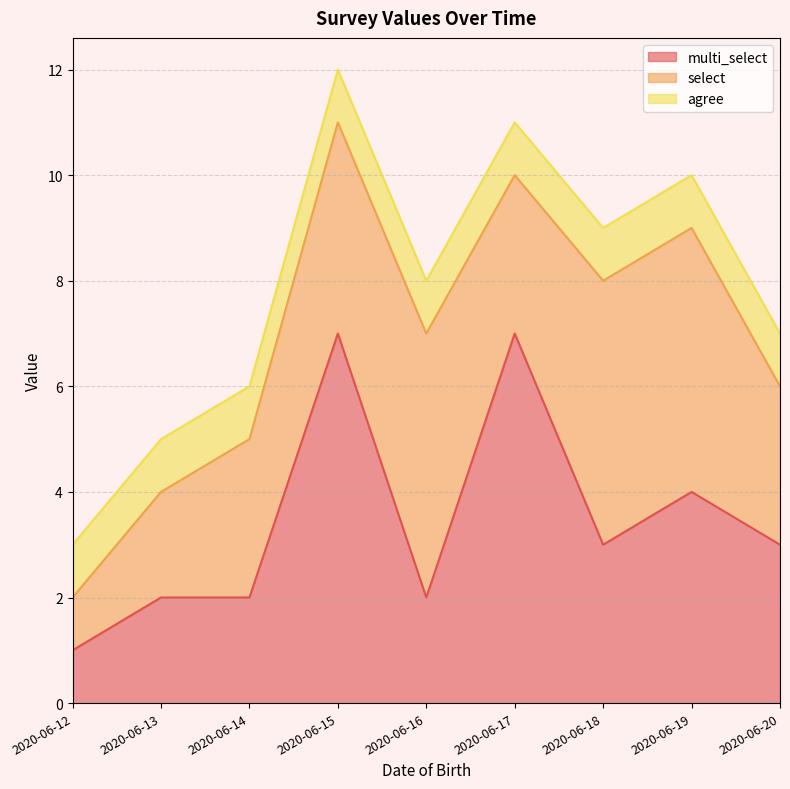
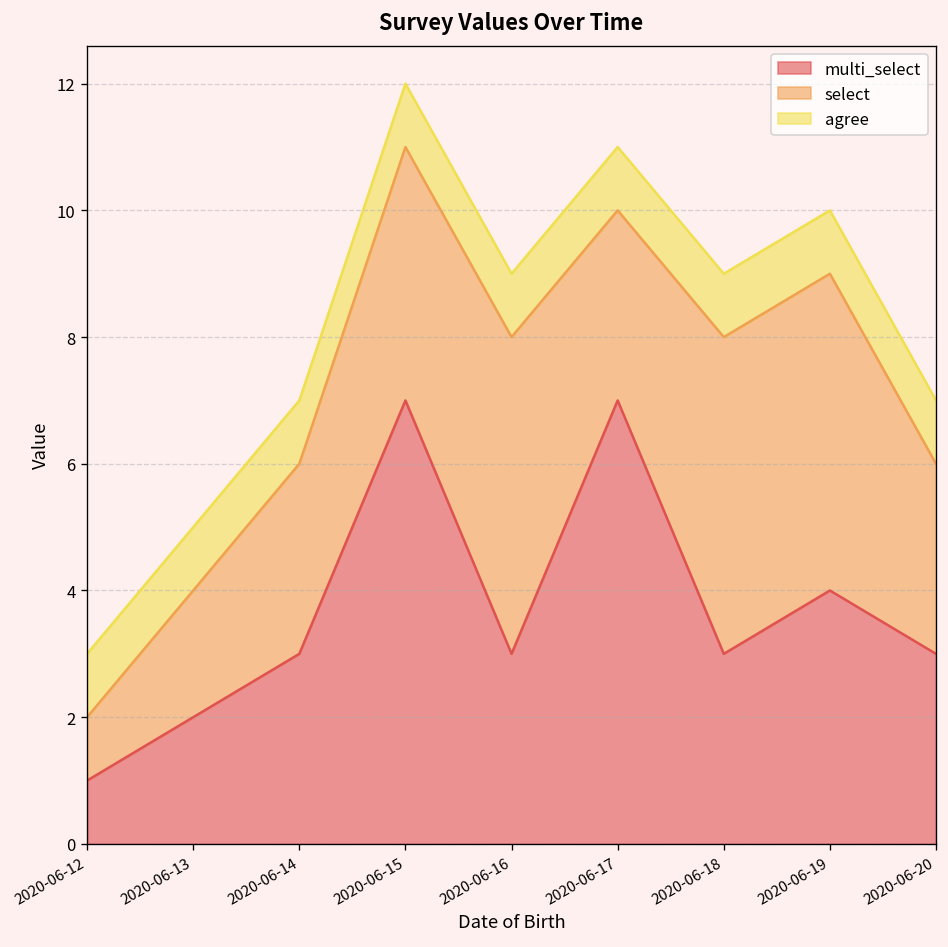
multi_select, 2020-06-14: 2 -> 3
multi_select, 2020-06-16: 2 -> 3
